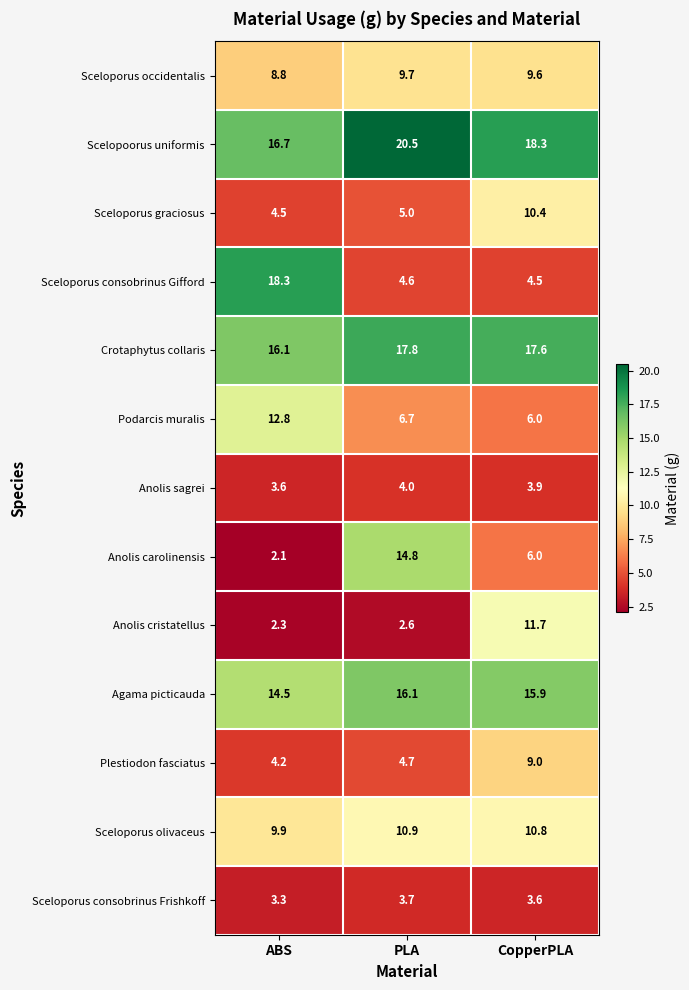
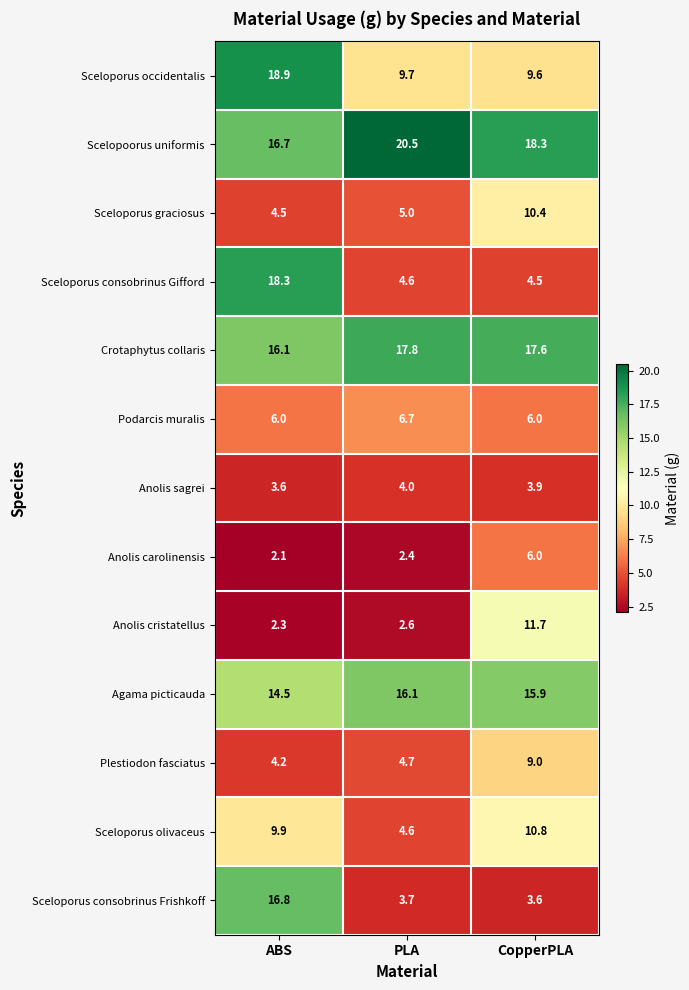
Sceloporus occidentalis, ABS: 8.8 -> 18.9
Podarcis muralis, ABS: 12.8 -> 6.0
Anolis carolinensis, PLA: 14.8 -> 2.4
Sceloporus olivaceus, PLA: 10.9 -> 4.6
Sceloporus consobrinus Frishkoff, ABS: 3.3 -> 16.8
